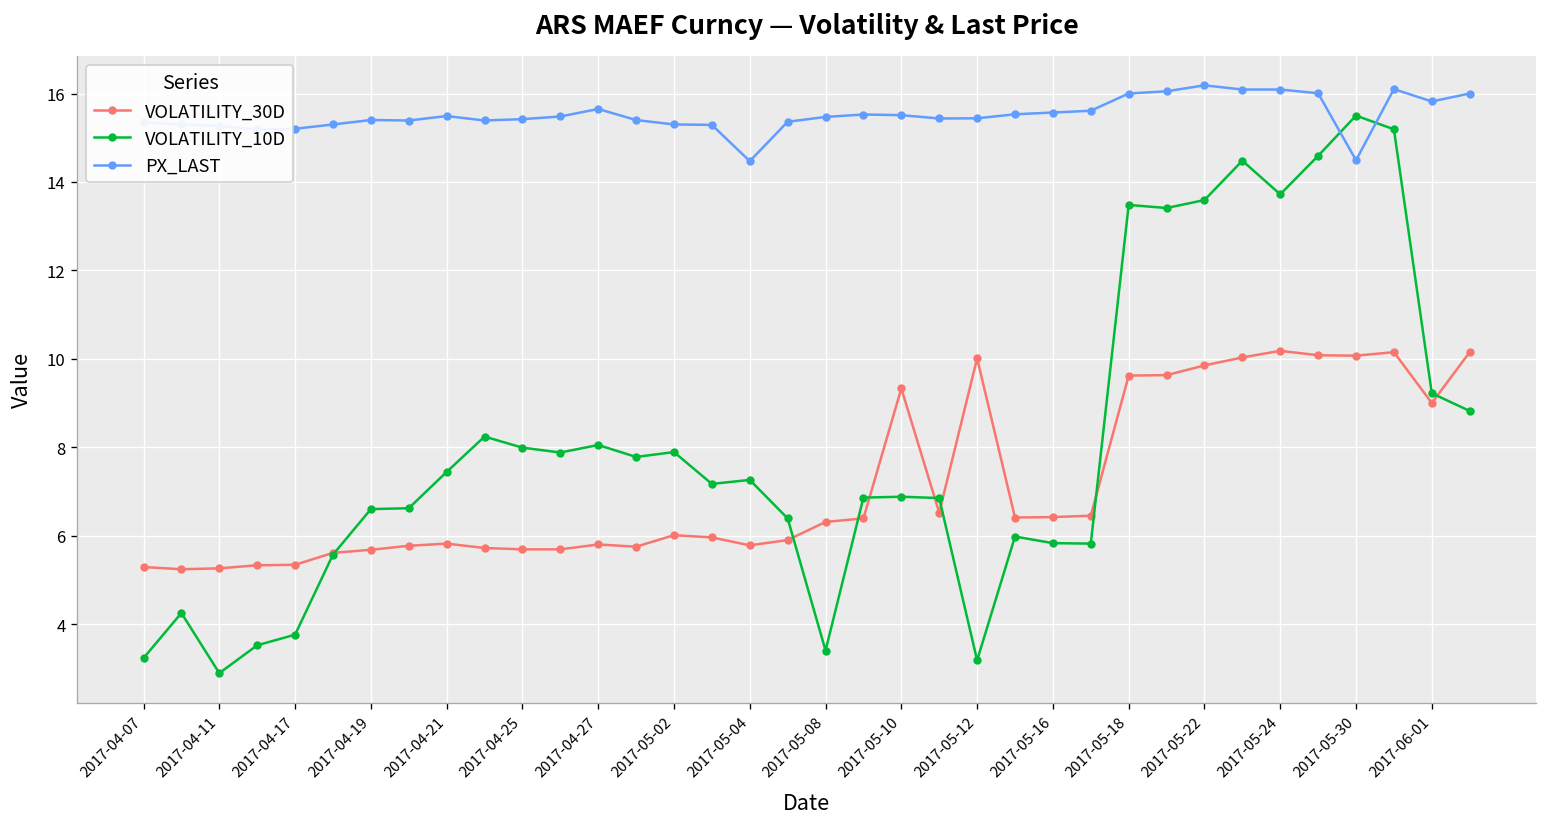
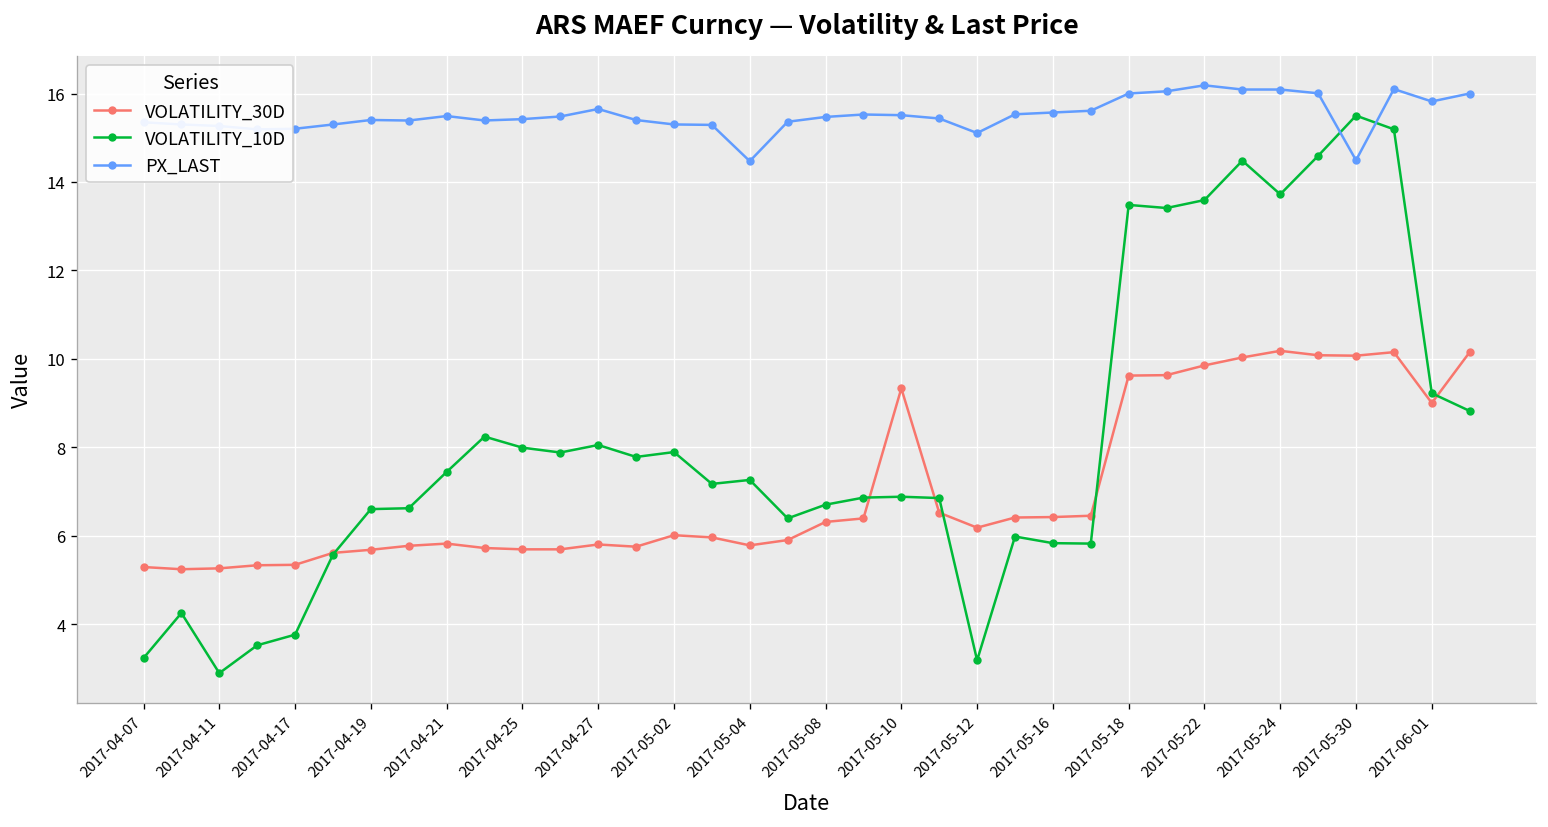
VOLATILITY_10D, 2017-05-08: 3.4 -> 6.7
VOLATILITY_30D, 2017-05-12: 10.0 -> 6.2
PX_LAST, 2017-05-12: 15.4 -> 15.1
